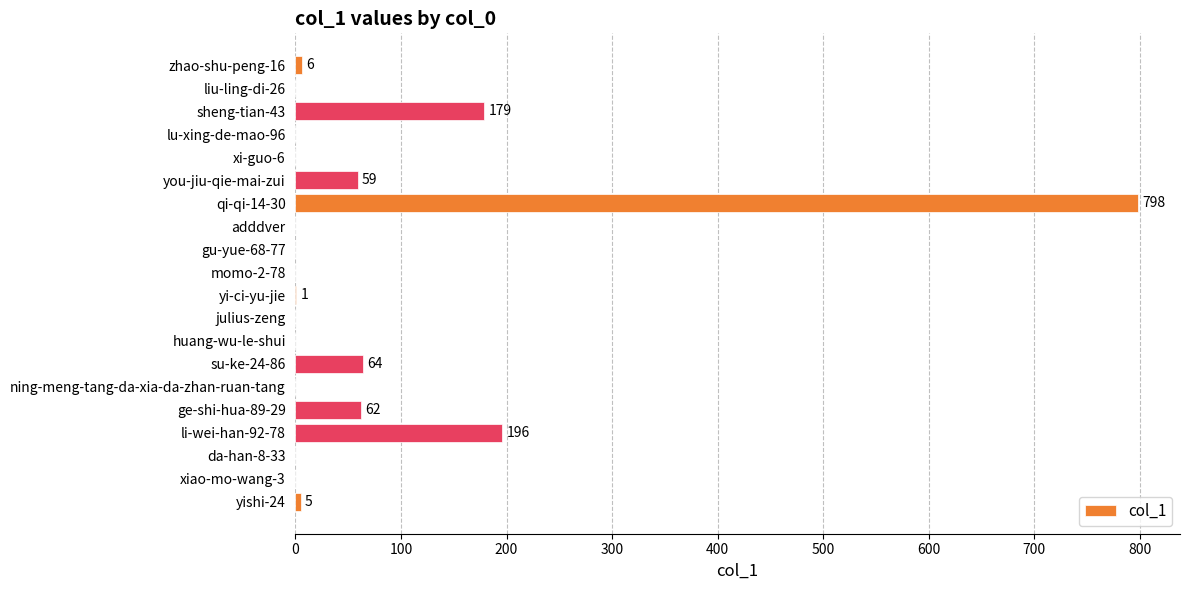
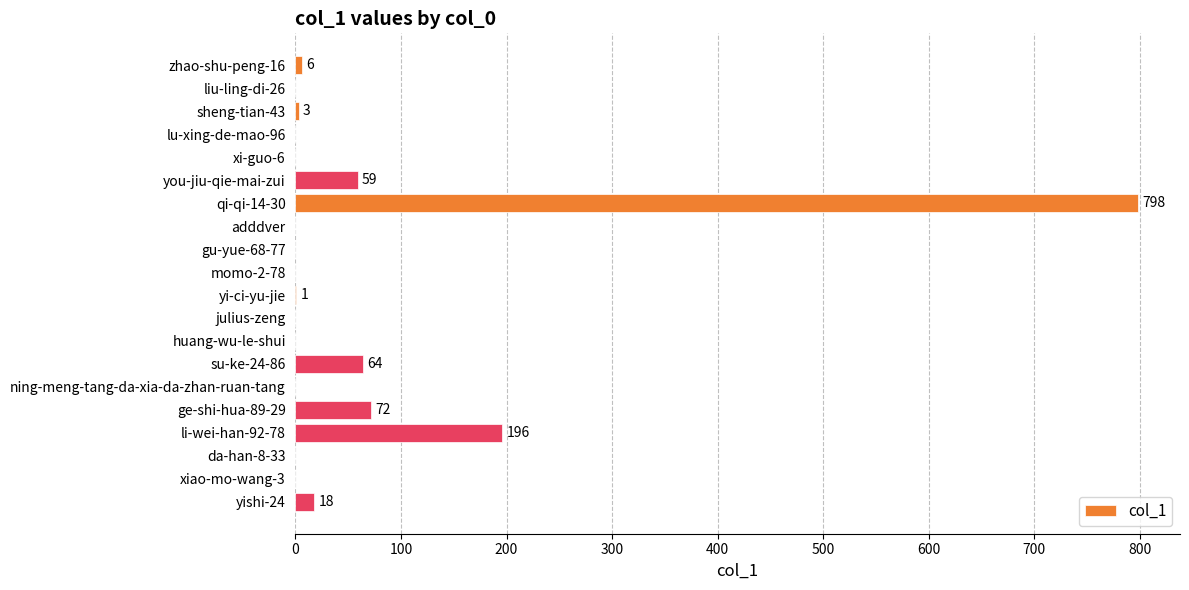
sheng-tian-43: 179 -> 3
ge-shi-hua-89-29: 62 -> 72
yishi-24: 5 -> 18
